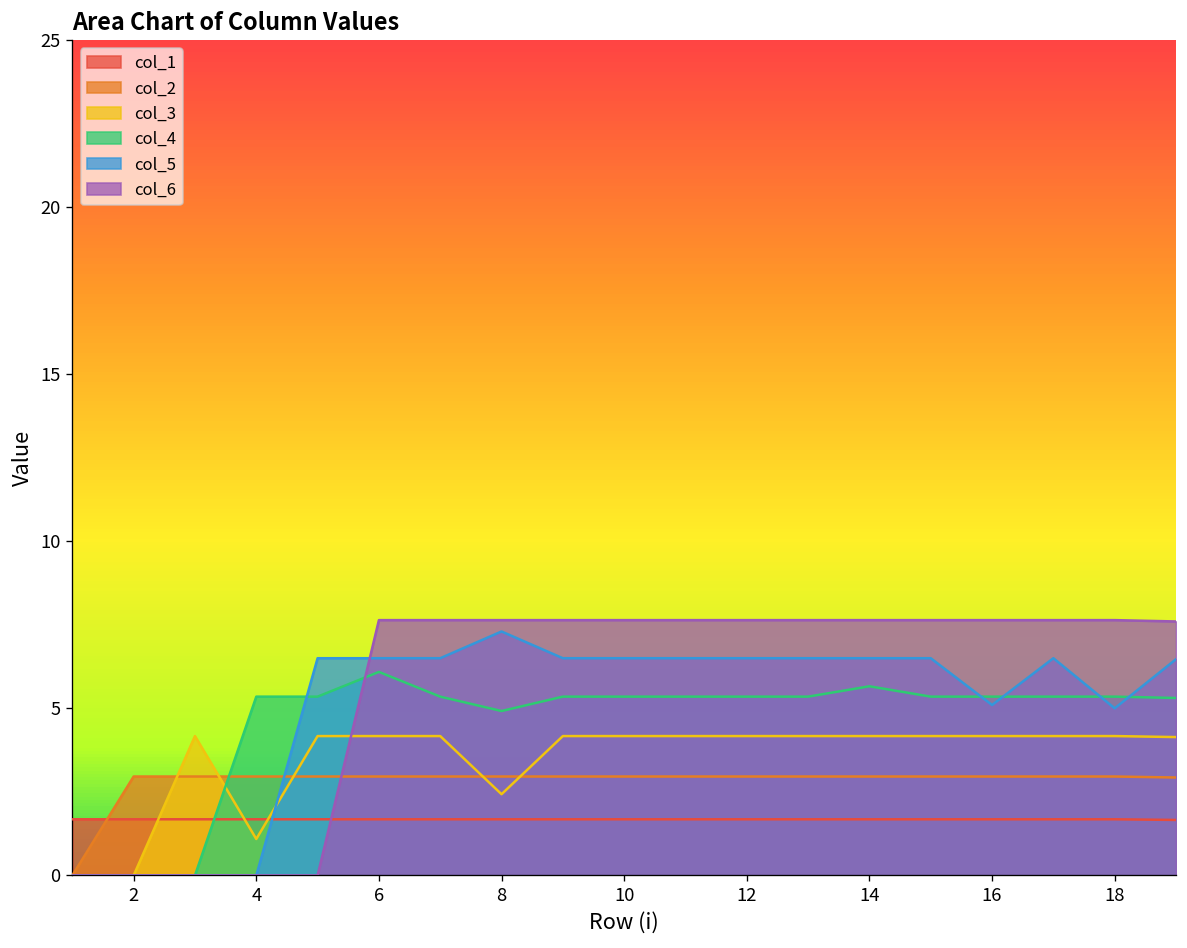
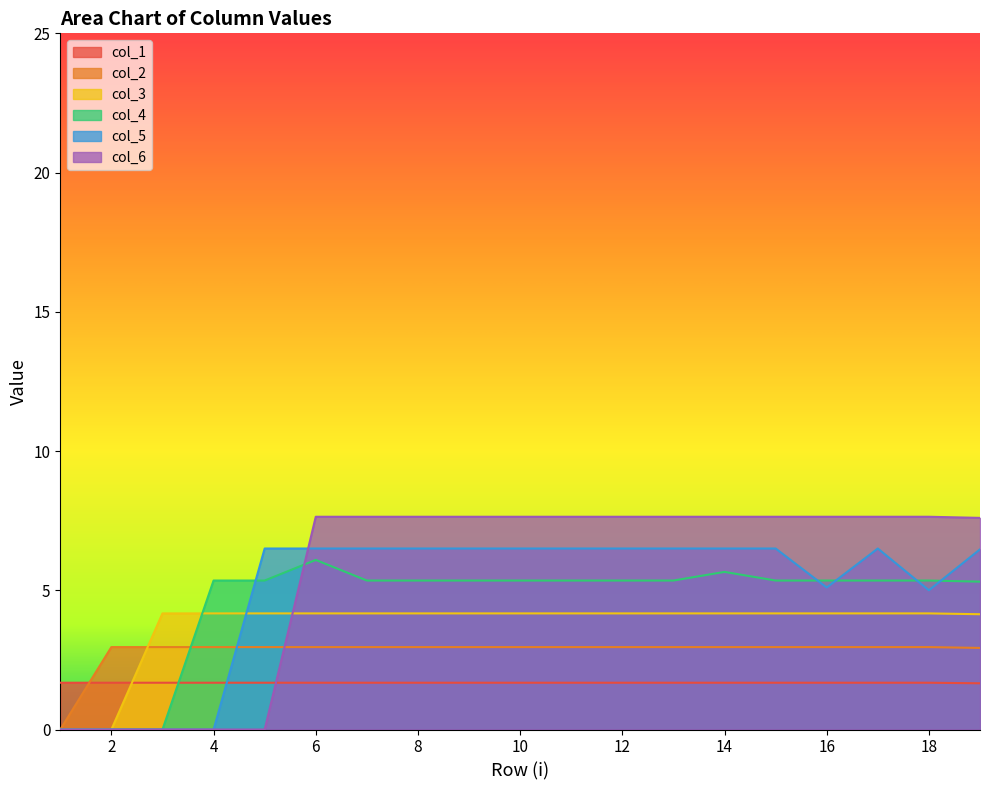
col_3, 4: 1.1 -> 4.2
col_3, 8: 2.4 -> 4.2
col_4, 8: 4.9 -> 5.4
col_5, 8: 7.3 -> 6.5
